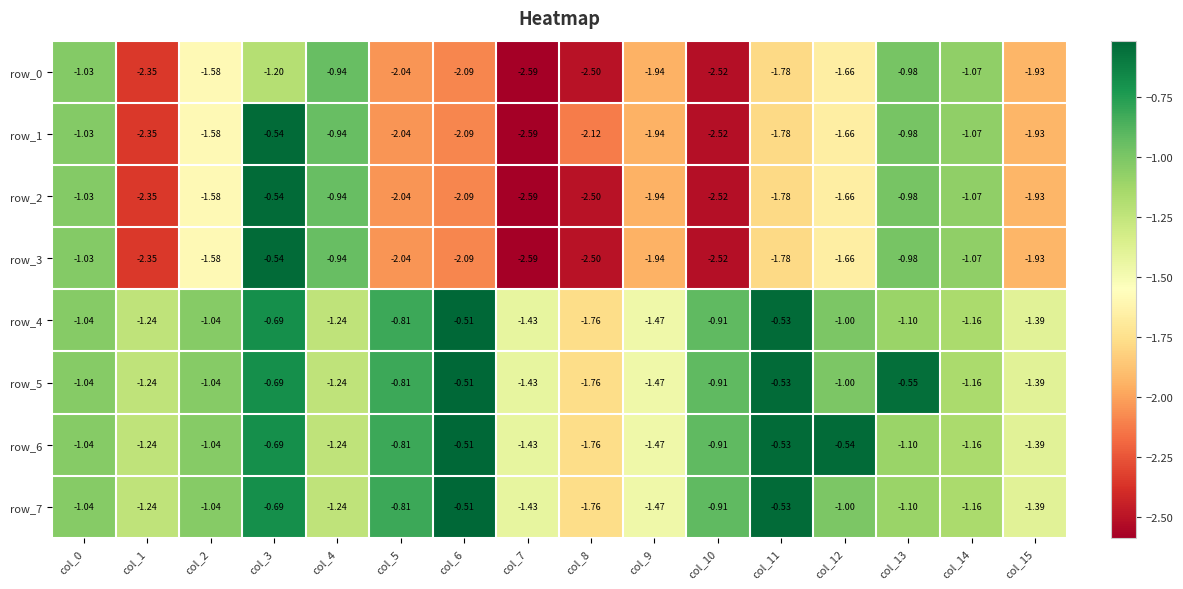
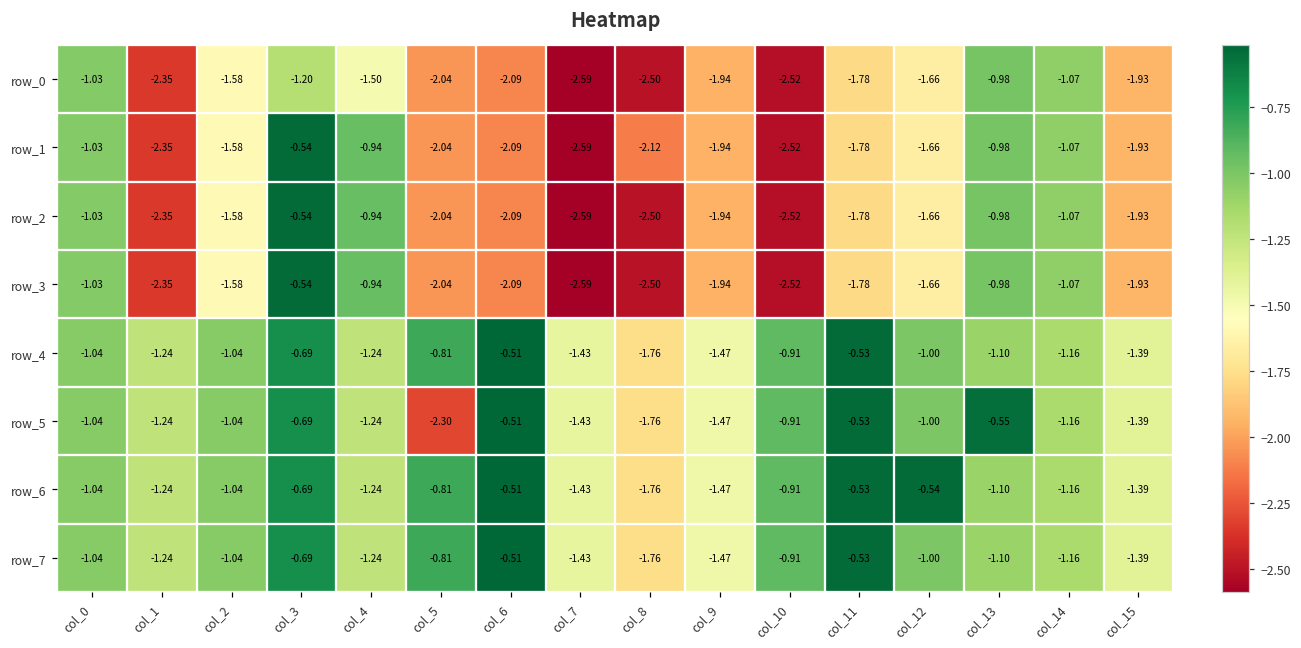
row_0, col_4: -0.94 -> -1.50
row_5, col_5: -0.81 -> -2.30
